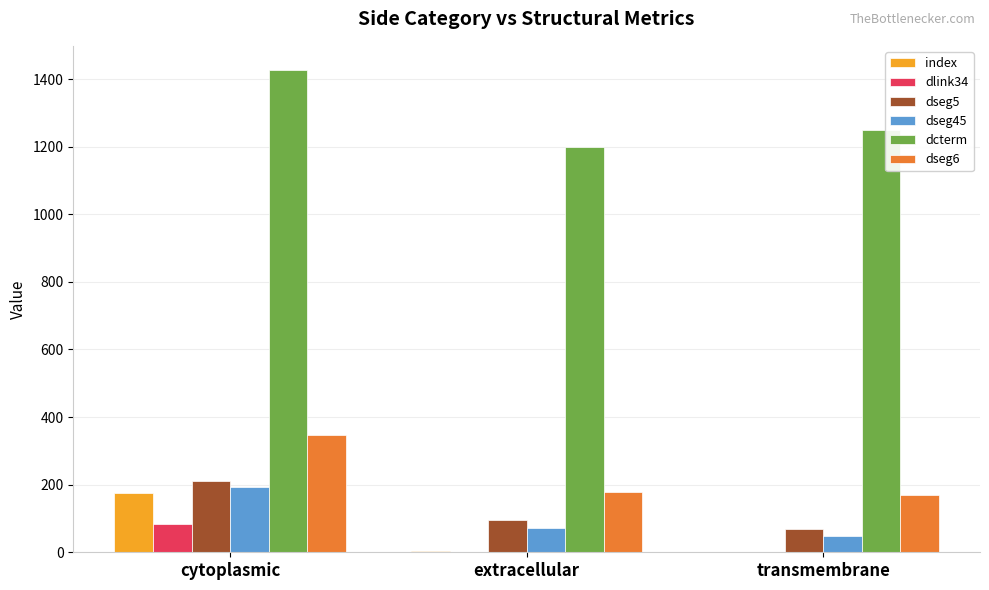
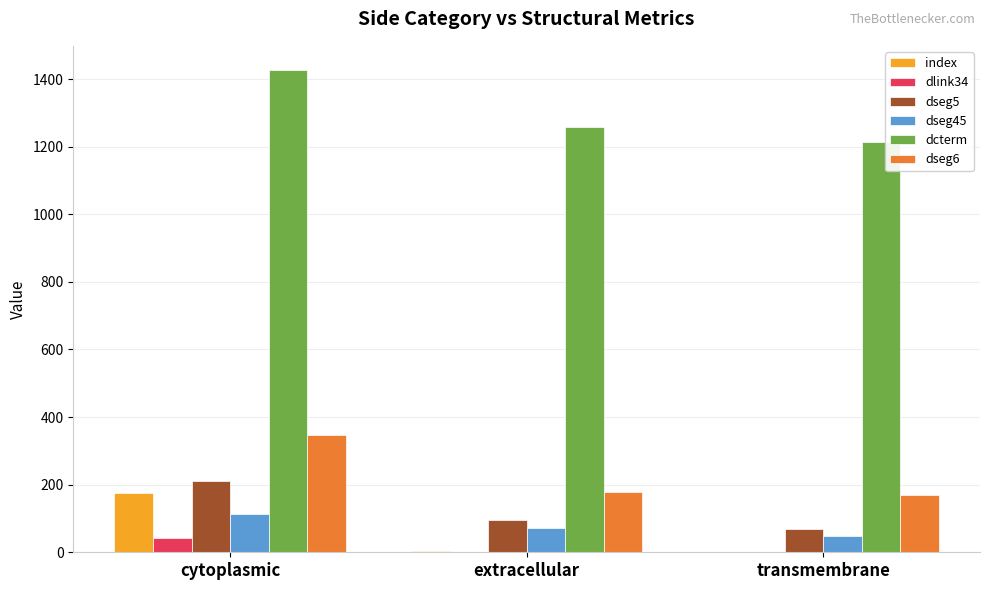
dlink34, cytoplasmic: 80 -> 40
dseg45, cytoplasmic: 190 -> 110
dcterm, extracellular: 1200 -> 1260
dcterm, transmembrane: 1250 -> 1210
